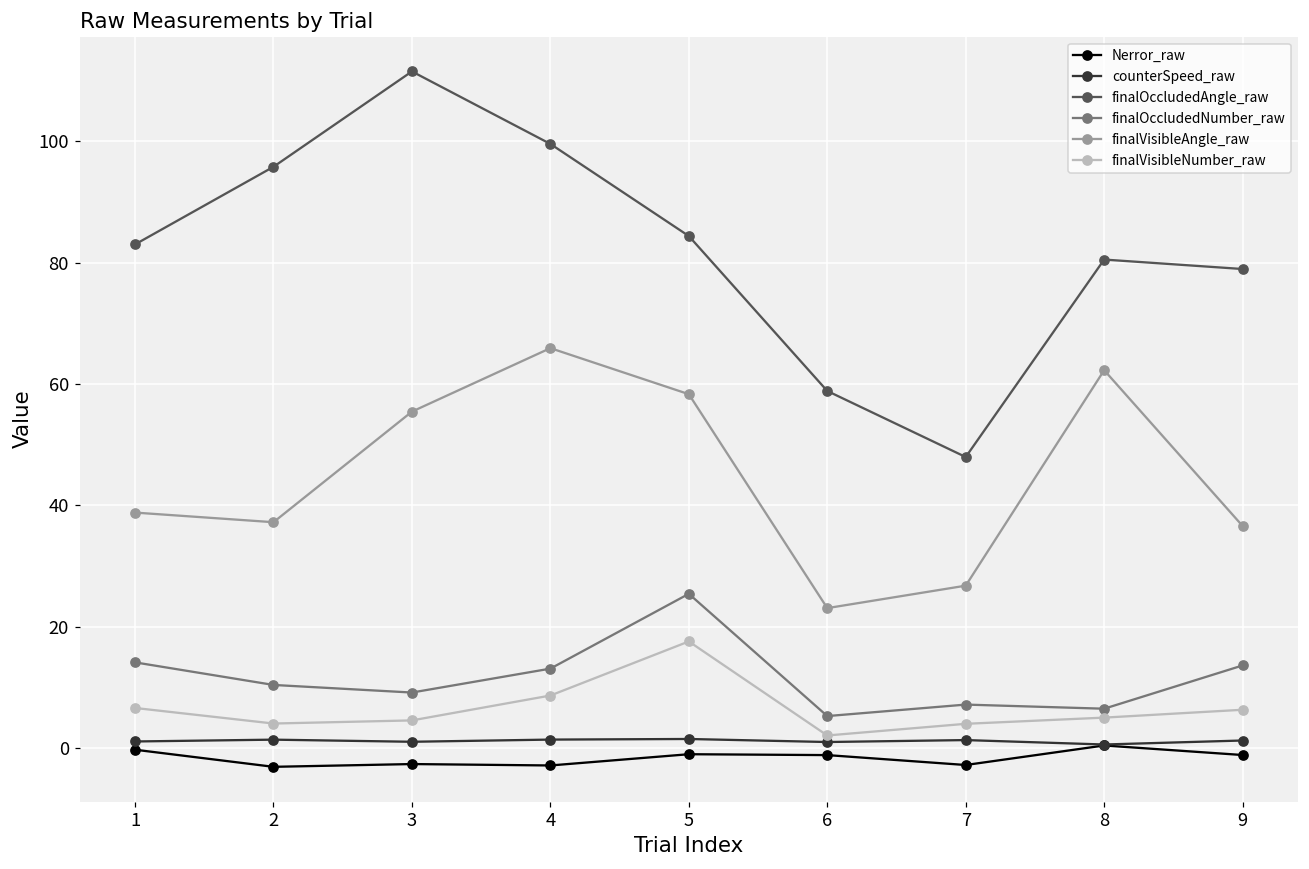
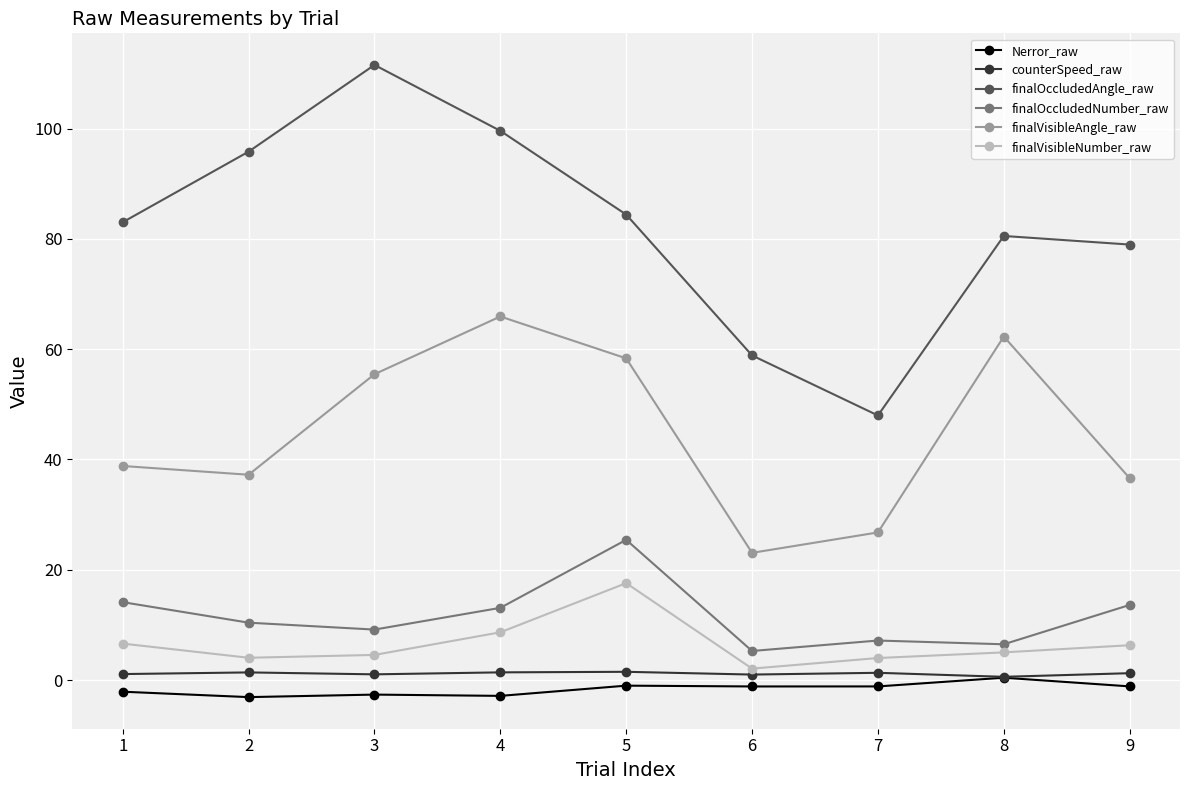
Nerror_raw, 1: 0 -> -2
Nerror_raw, 7: -3 -> -1
